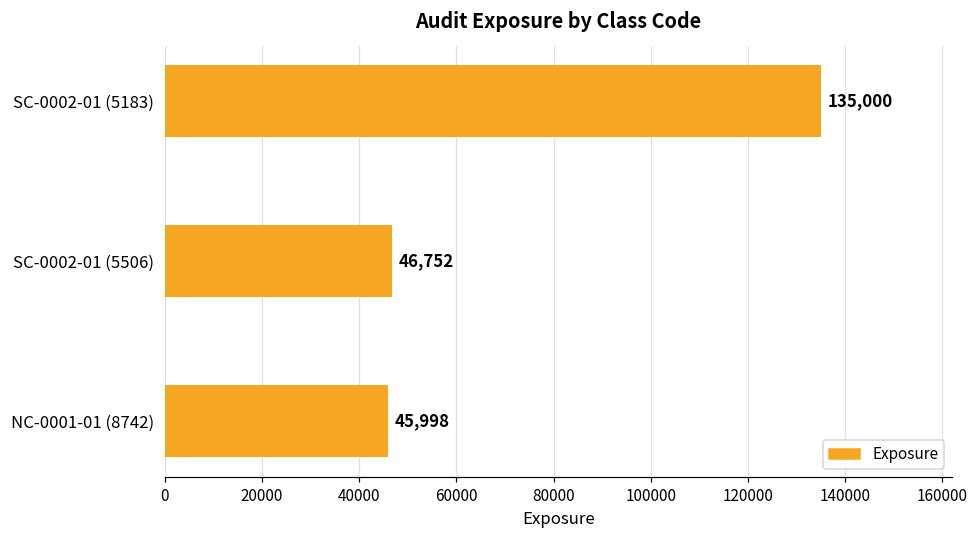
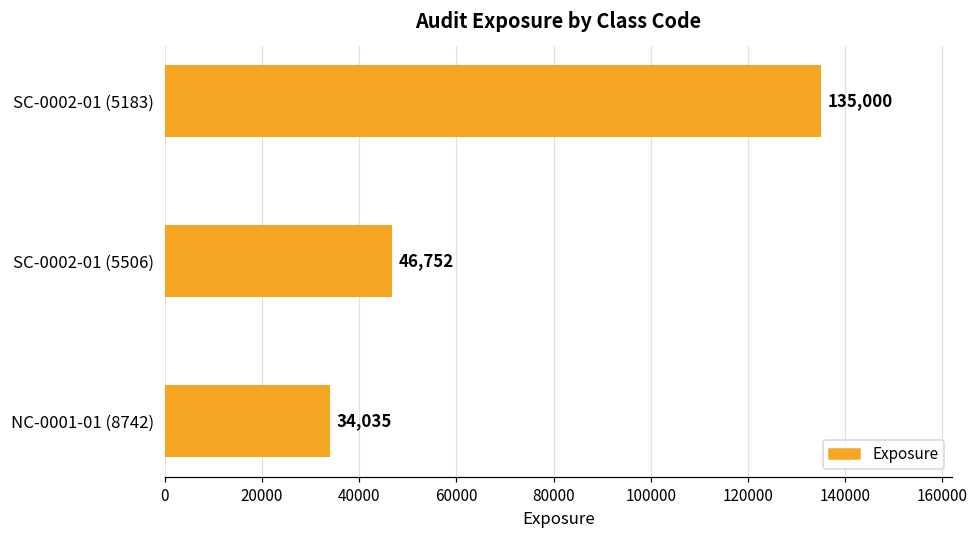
NC-0001-01 (8742): 45,998 -> 34,035
